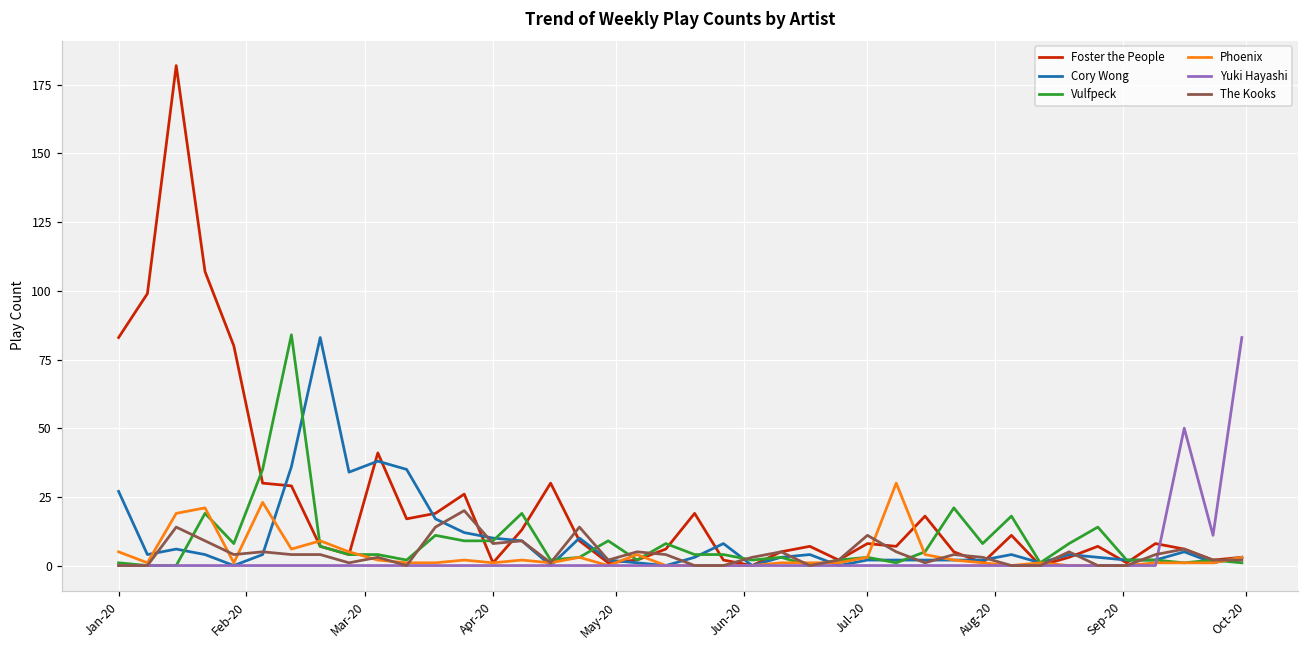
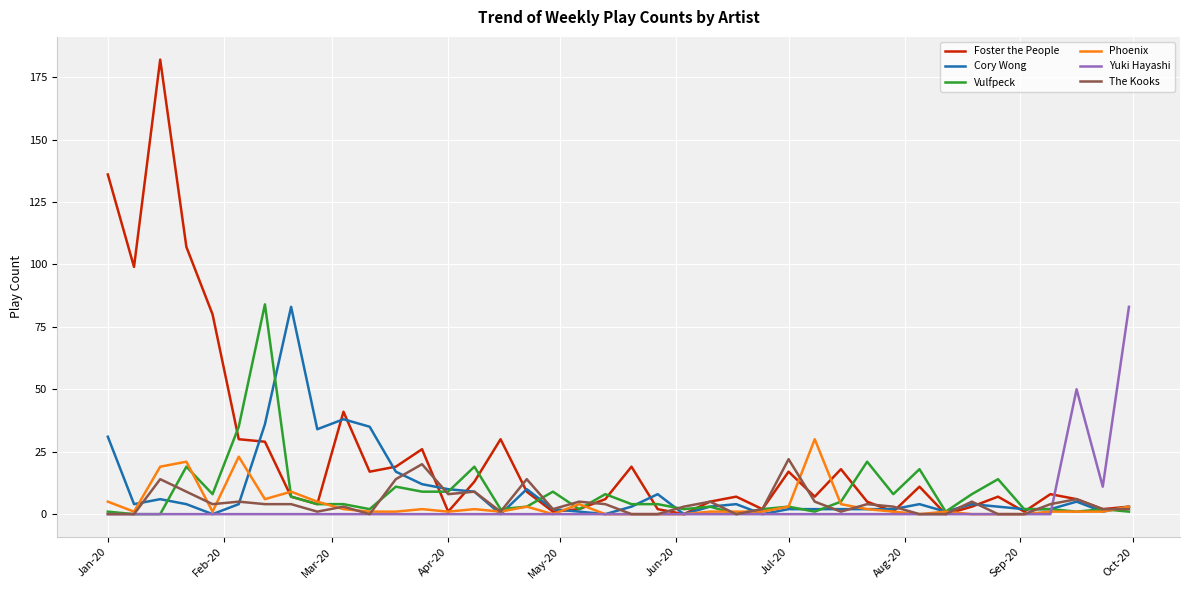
Foster the People, Jan-20: 83 -> 136
Cory Wong, Jan-20: 27 -> 31
Foster the People, Jul-20: 8 -> 17
The Kooks, Jul-20: 11 -> 22
